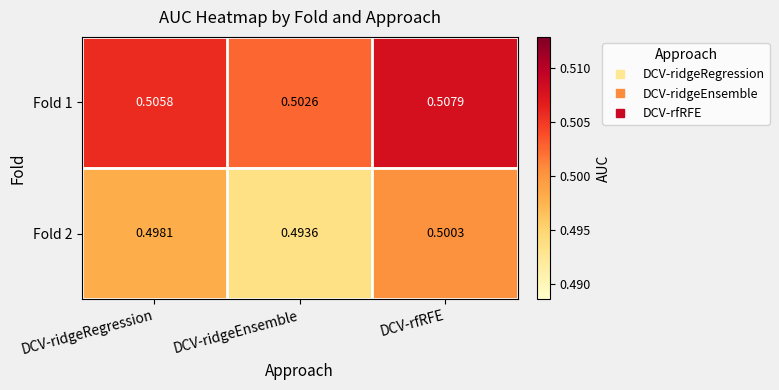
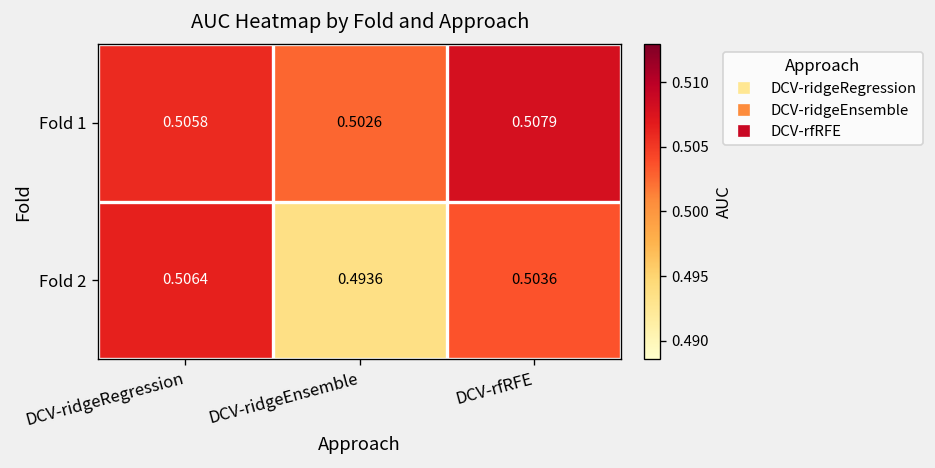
Fold 2, DCV-ridgeRegression: 0.4981 -> 0.5064
Fold 2, DCV-rfRFE: 0.5003 -> 0.5036
